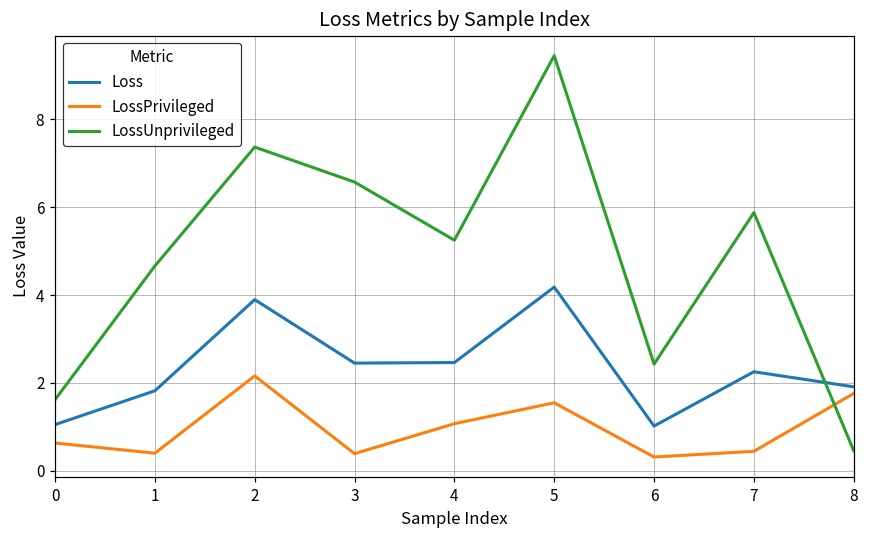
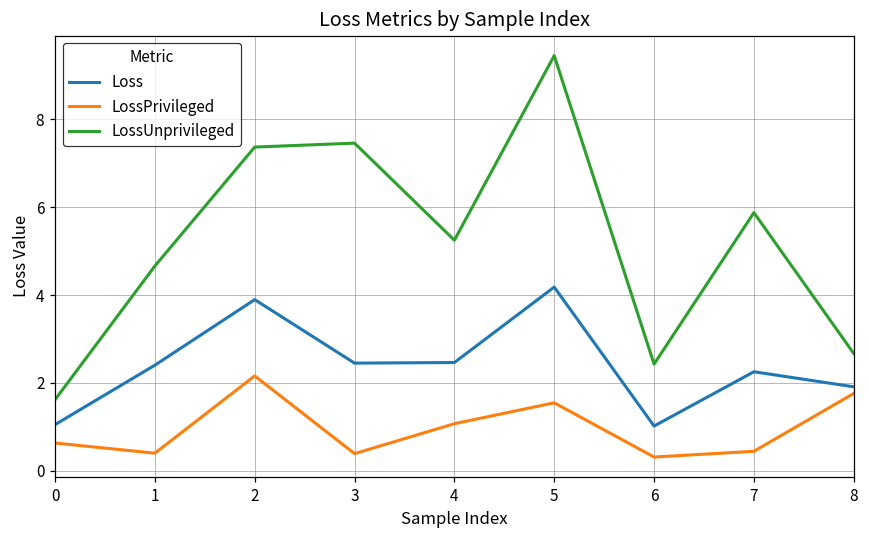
Loss, 1: 1.8 -> 2.4
LossUnprivileged, 3: 6.6 -> 7.5
LossUnprivileged, 8: 0.5 -> 2.7
